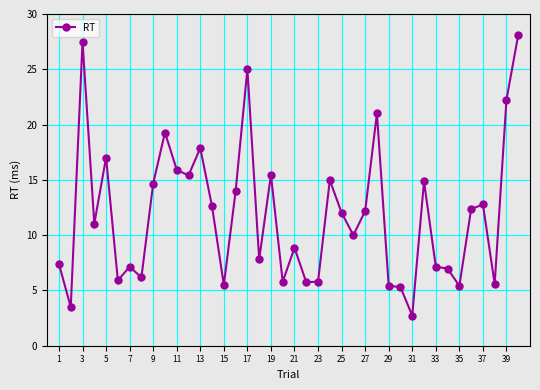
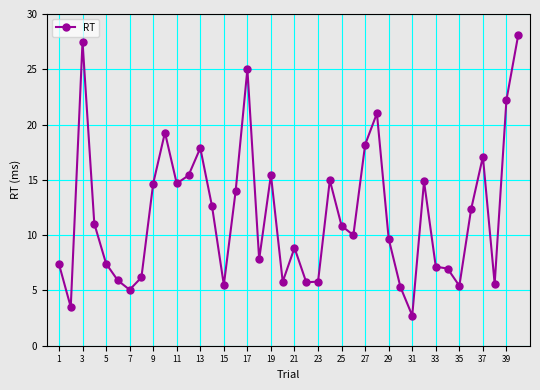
5: 17.0 -> 7.4
7: 7.1 -> 5.1
11: 15.9 -> 14.7
25: 12.0 -> 10.8
27: 12.2 -> 18.2
29: 5.4 -> 9.7
37: 12.8 -> 17.1
